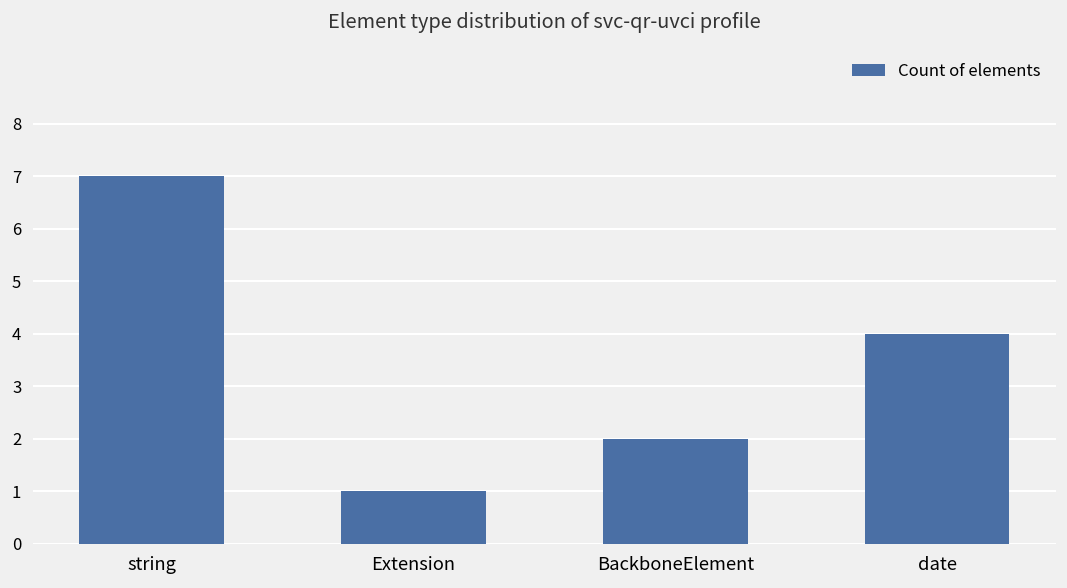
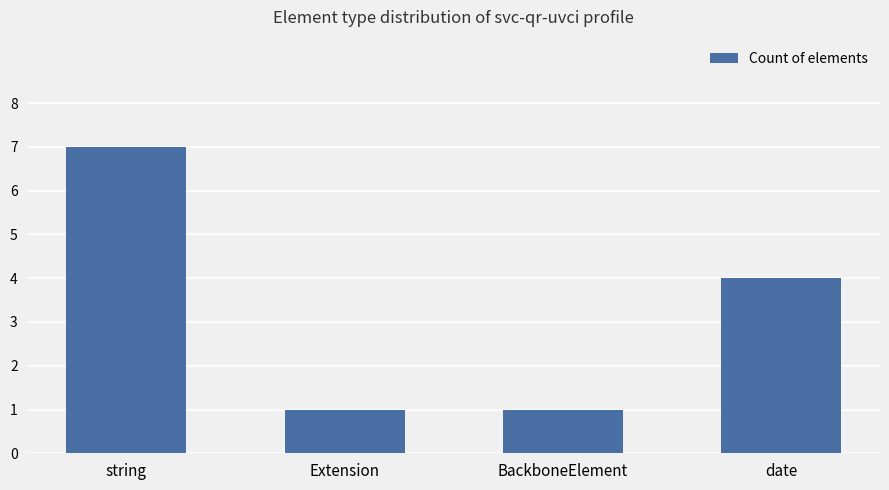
BackboneElement: 2 -> 1
